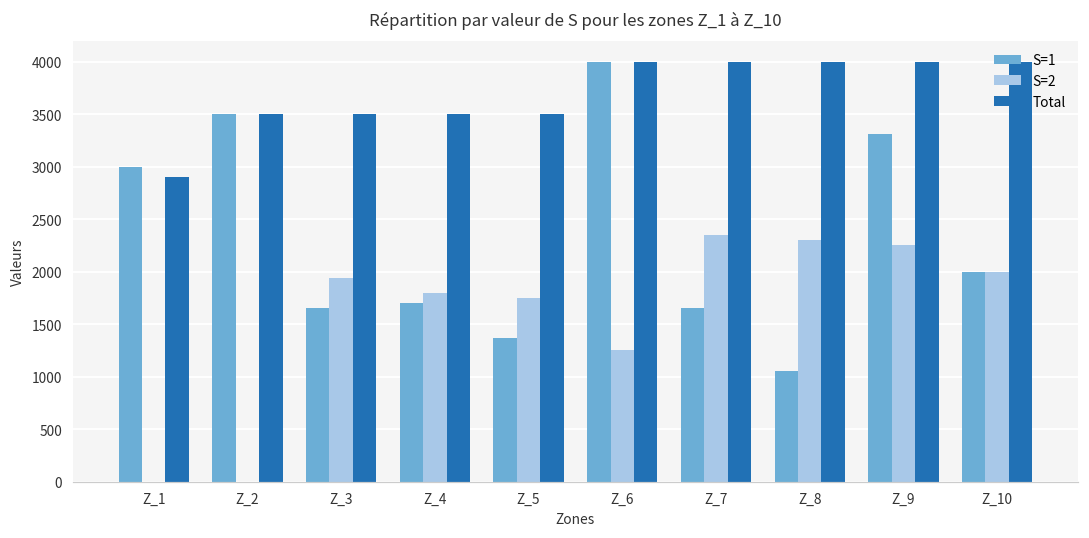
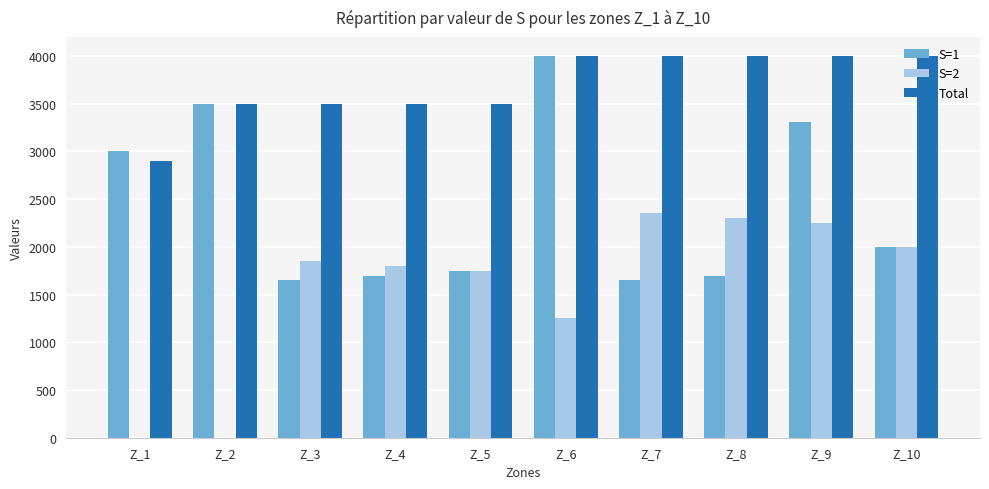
S=2, Z_3: 1940 -> 1850
S=1, Z_5: 1400 -> 1800
S=1, Z_8: 1000 -> 1700
